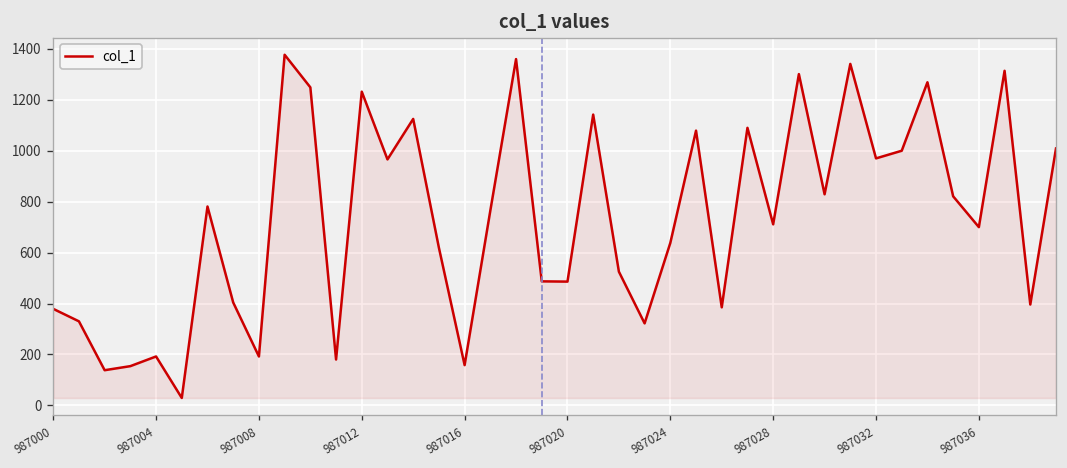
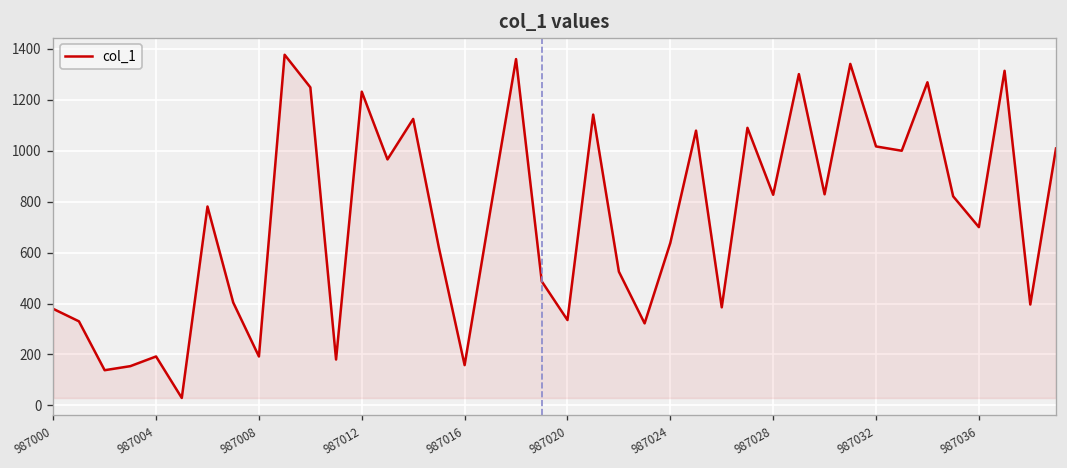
987020: 490 -> 340
987028: 710 -> 830
987032: 970 -> 1020
